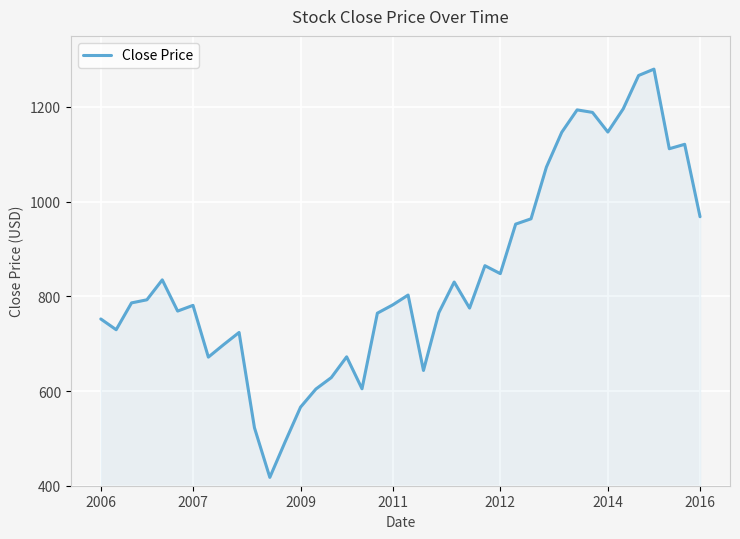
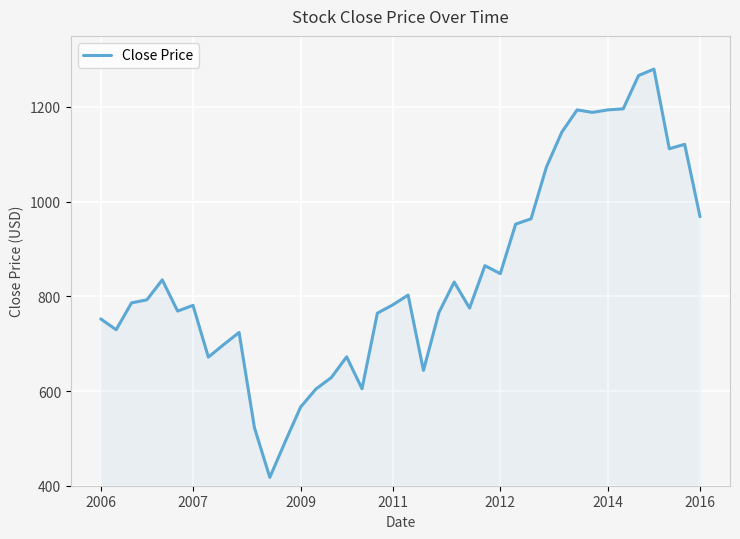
2014: 1150 -> 1190
